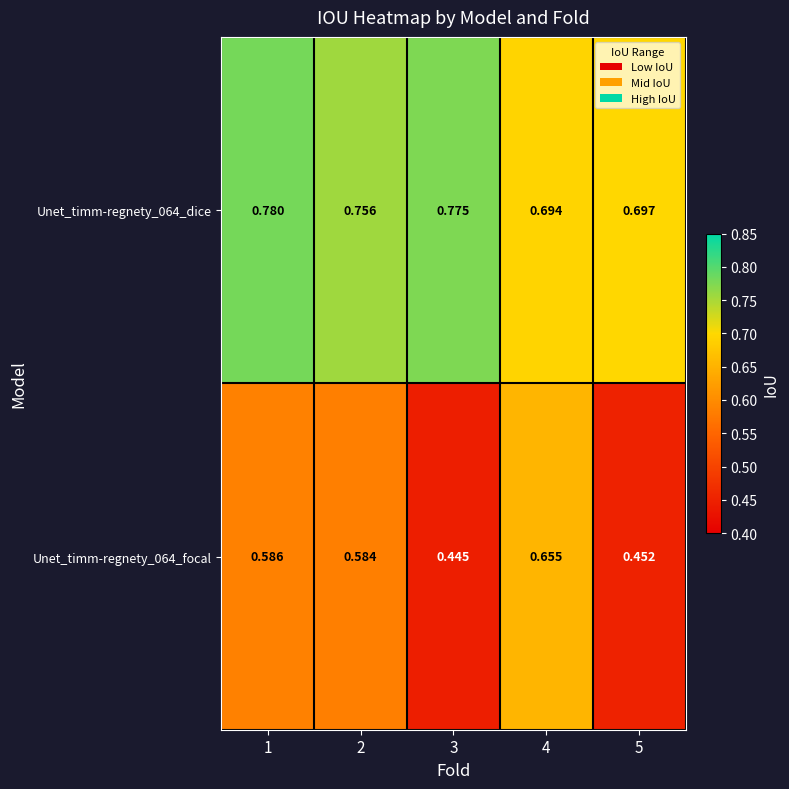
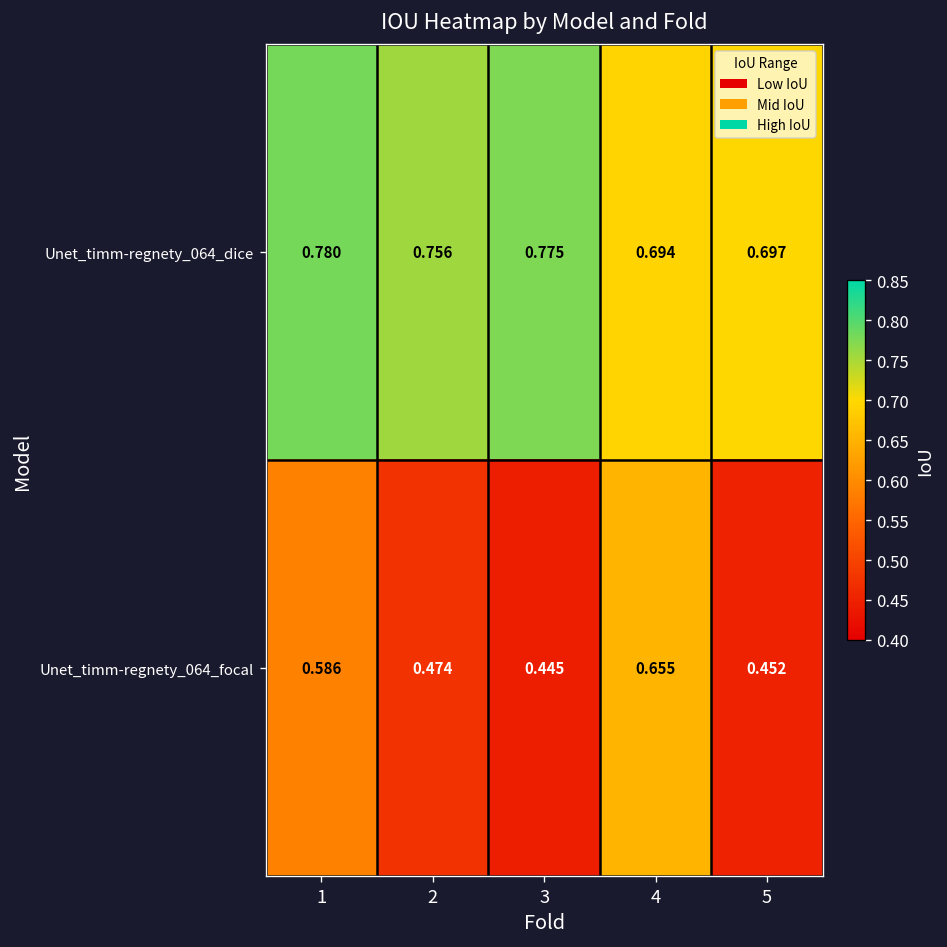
Unet_timm-regnety_064_focal, 2: 0.584 -> 0.474
